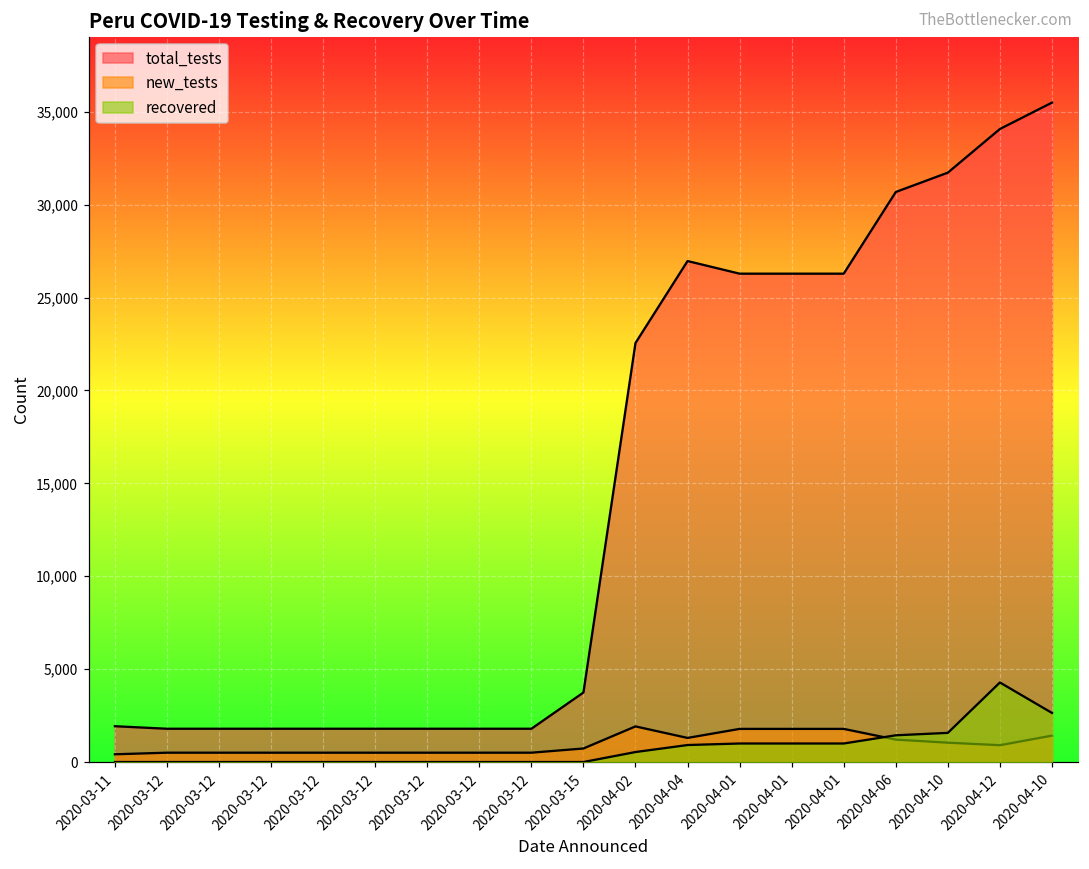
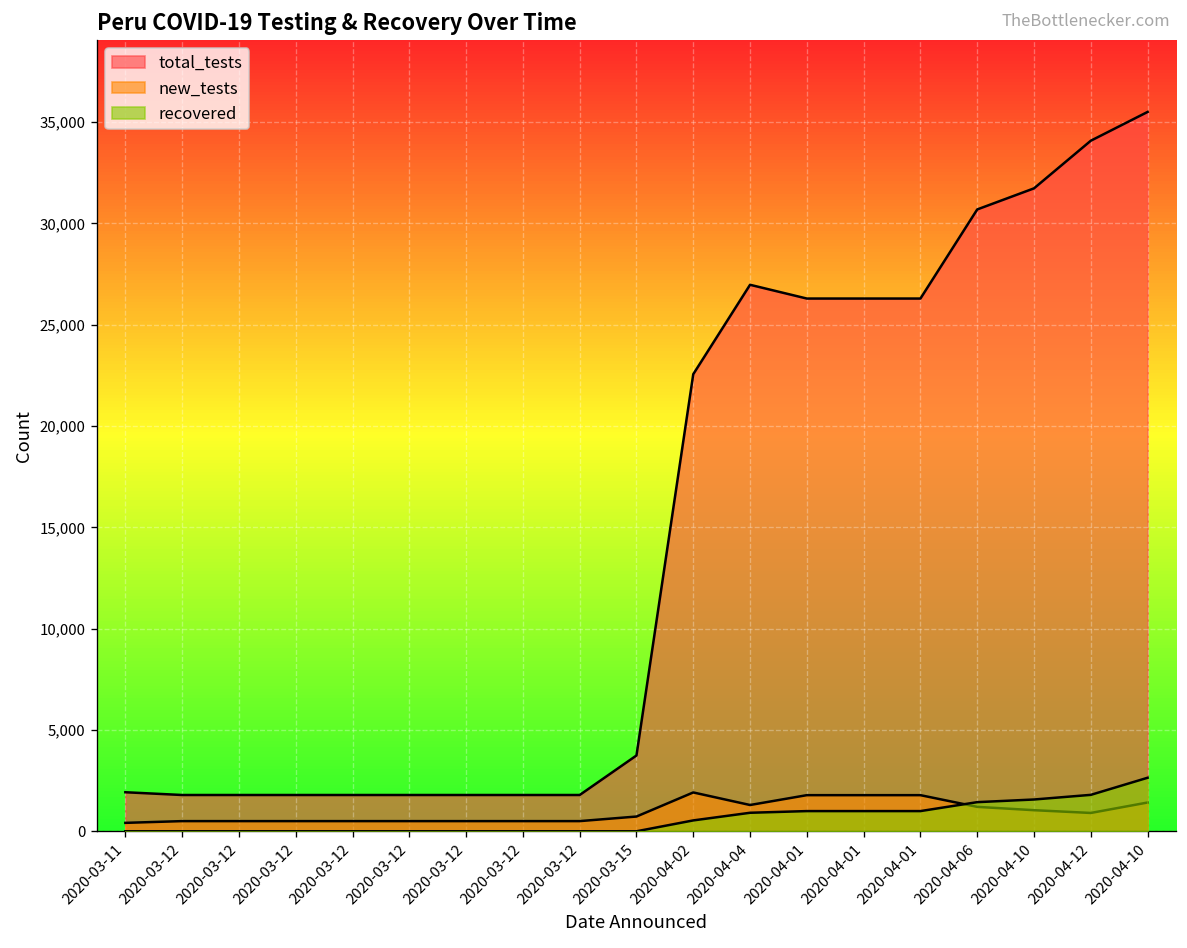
recovered, 2020-04-12: 4,300 -> 1,800
